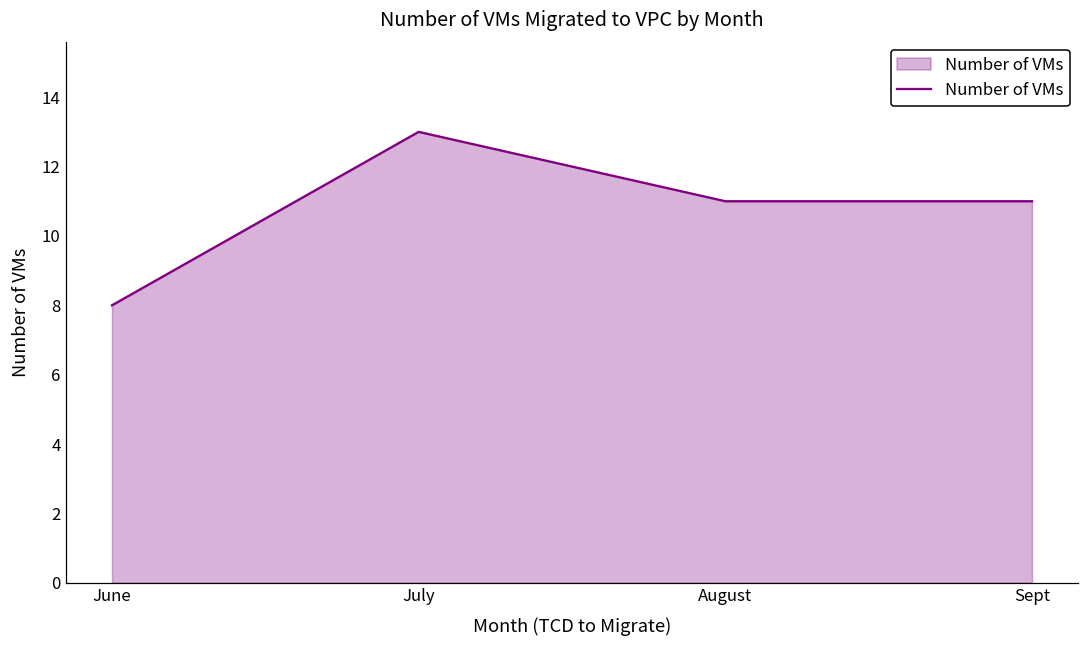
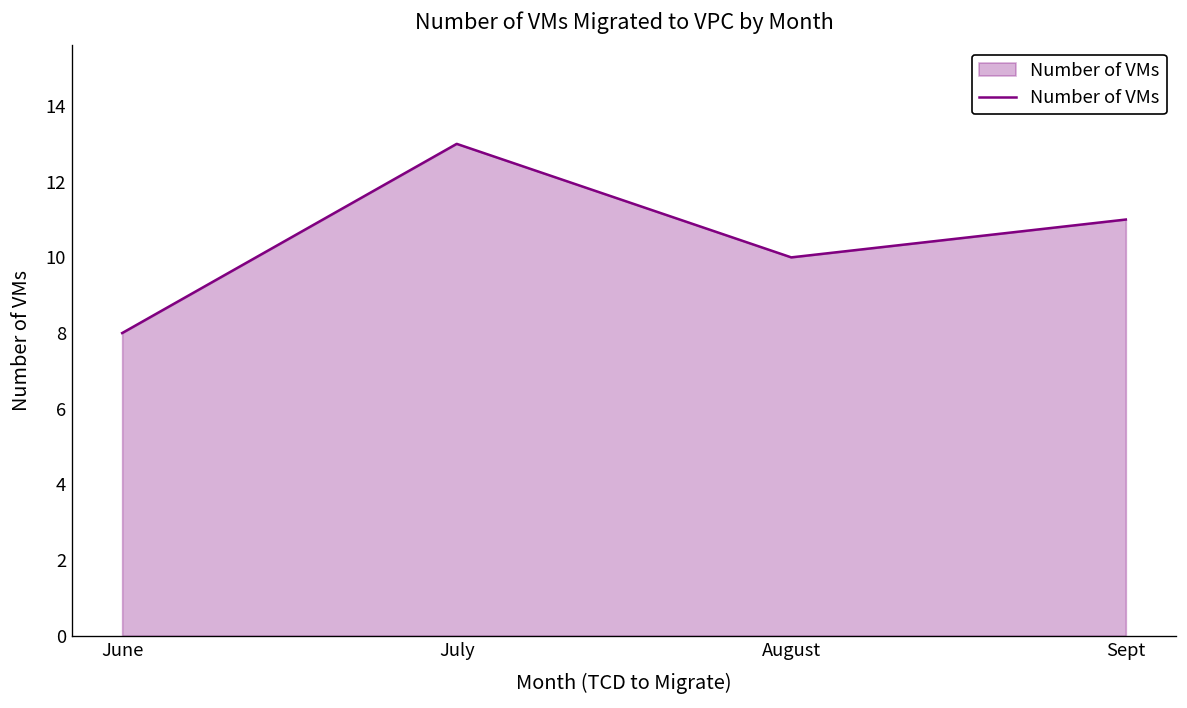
August: 11 -> 10
